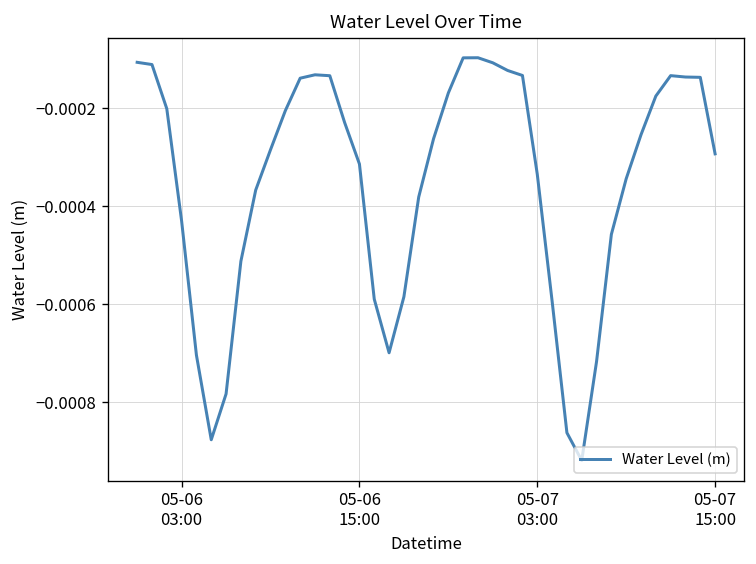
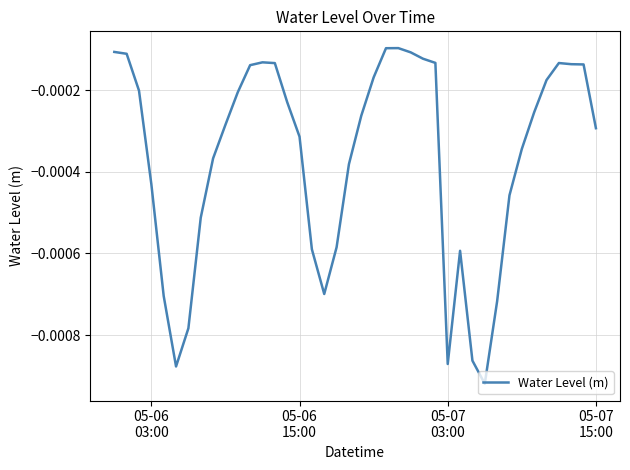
05-07 03:00: -0.00034 -> -0.00087
